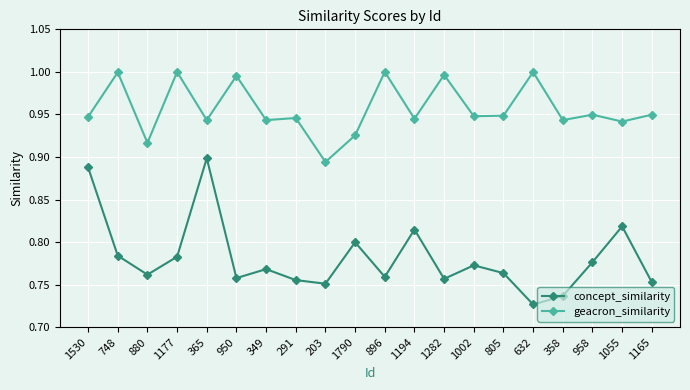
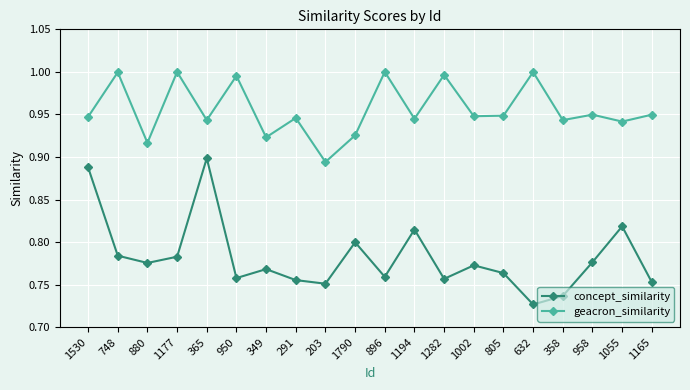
concept_similarity, 880: 0.76 -> 0.78
geacron_similarity, 349: 0.94 -> 0.92
